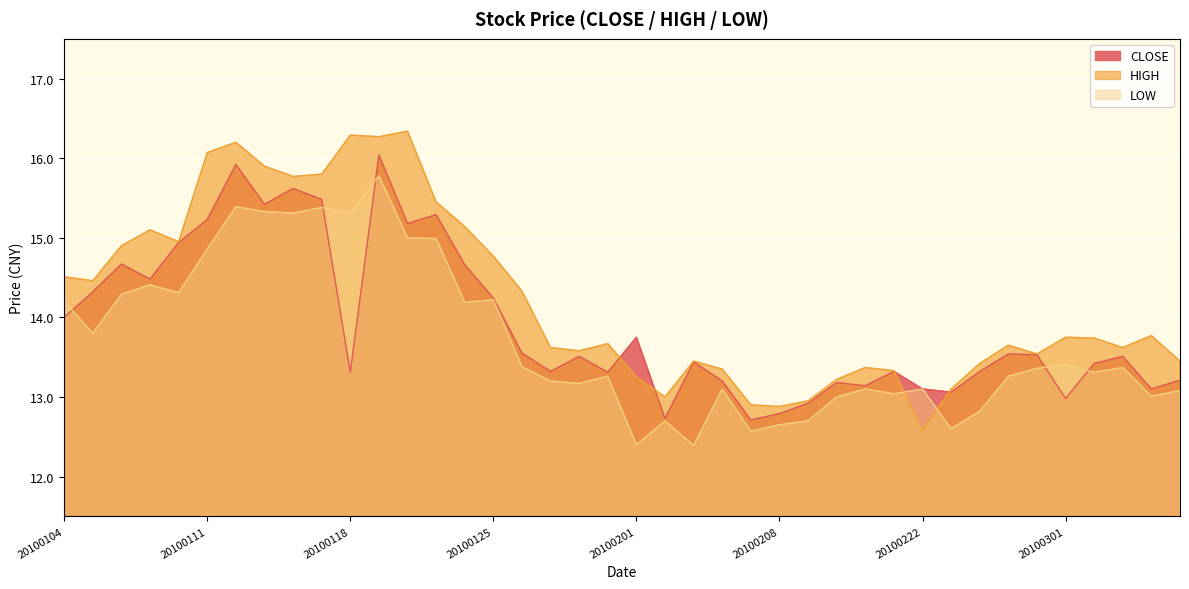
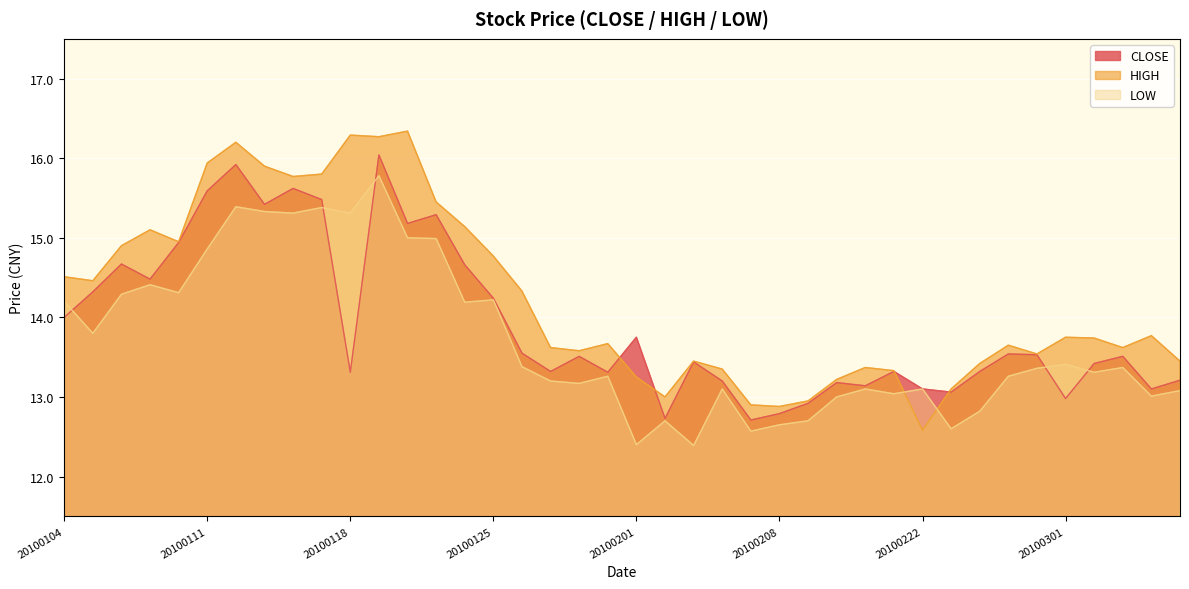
CLOSE, 20100111: 15.2 -> 15.6
HIGH, 20100111: 16.1 -> 15.9
